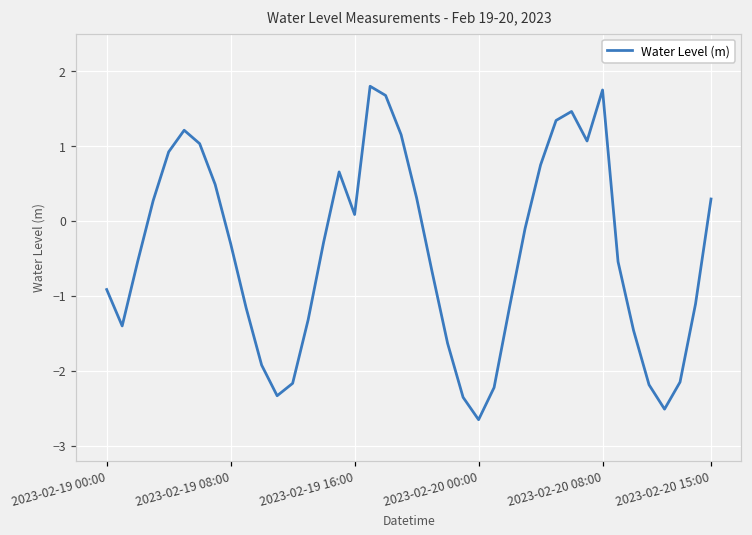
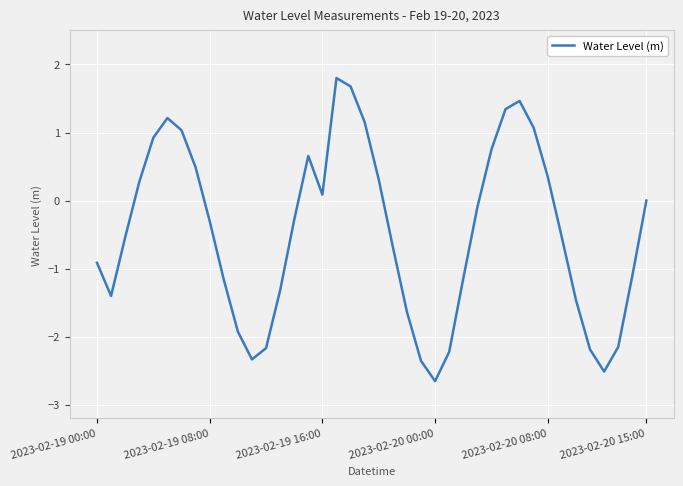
2023-02-20 08:00: 1.8 -> 0.4
2023-02-20 15:00: 0.3 -> 0.0
